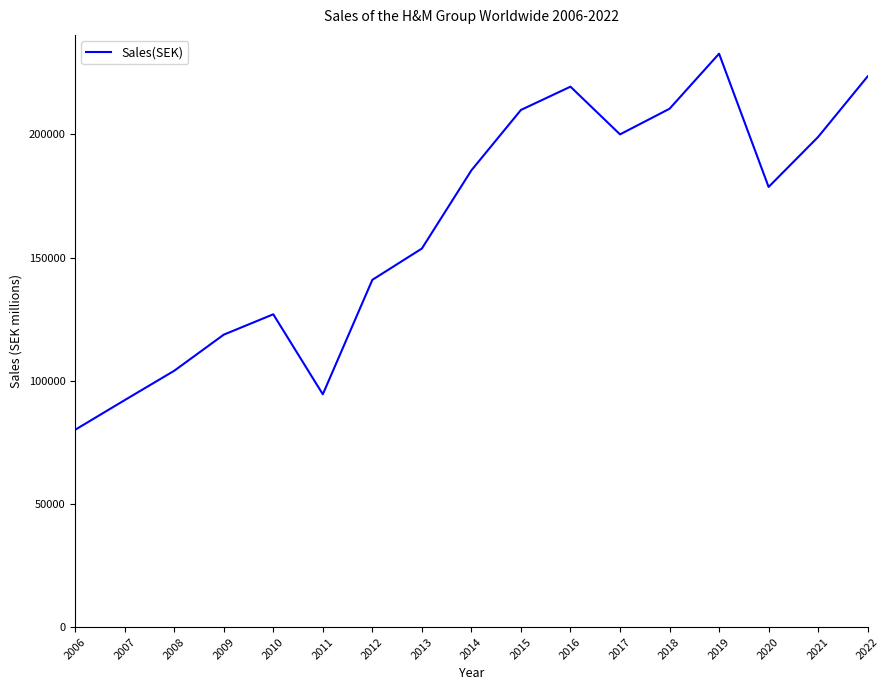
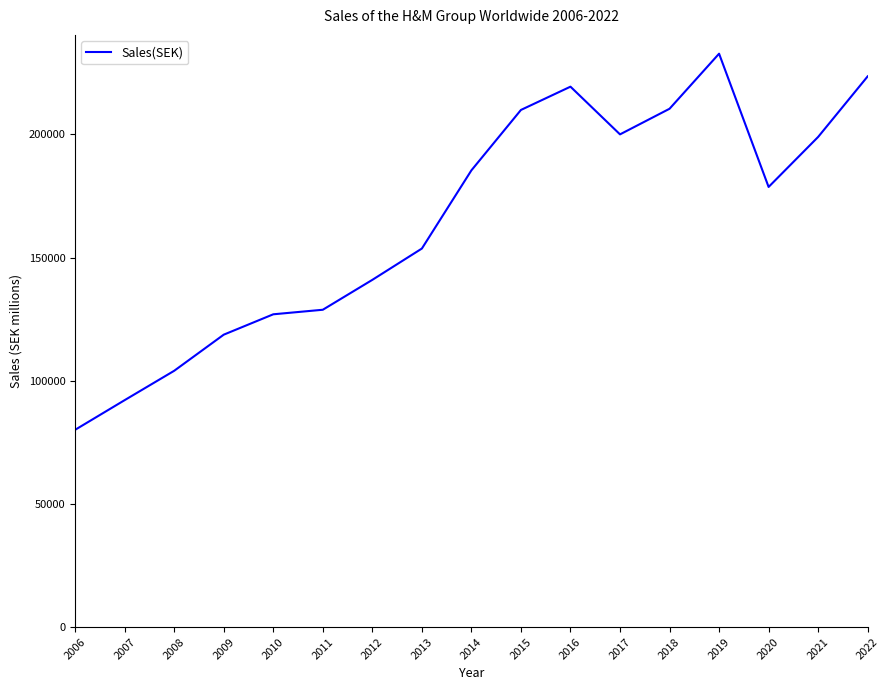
2011: 94000 -> 129000
